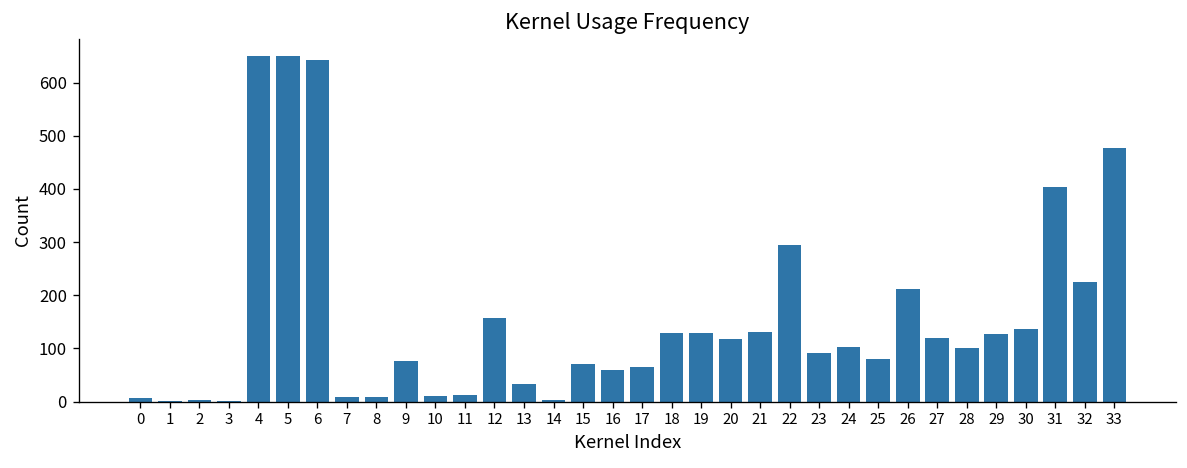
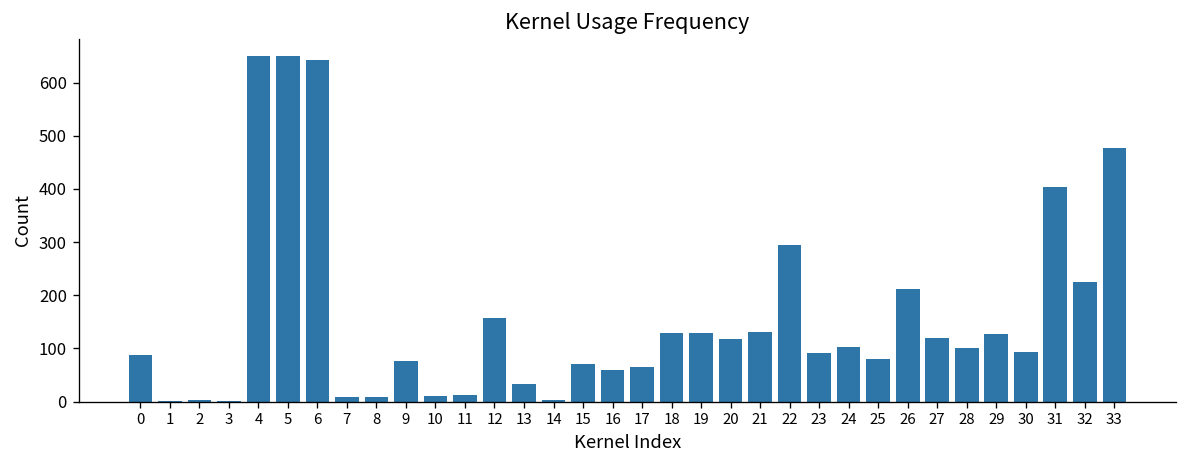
0: 10 -> 90
30: 140 -> 90
